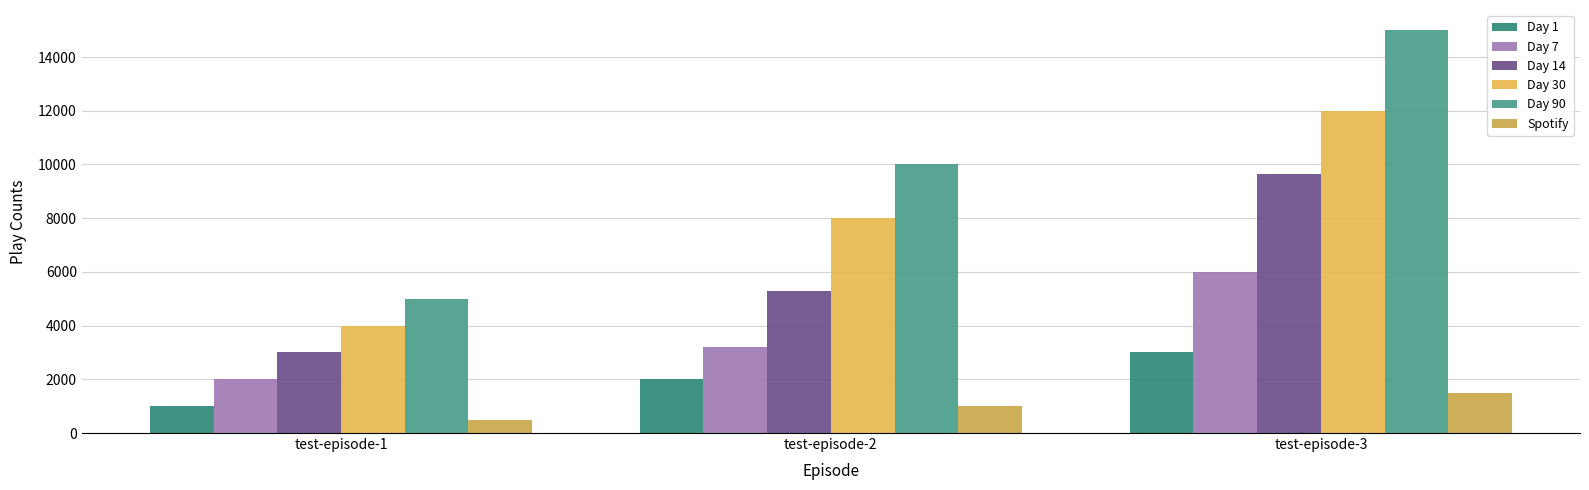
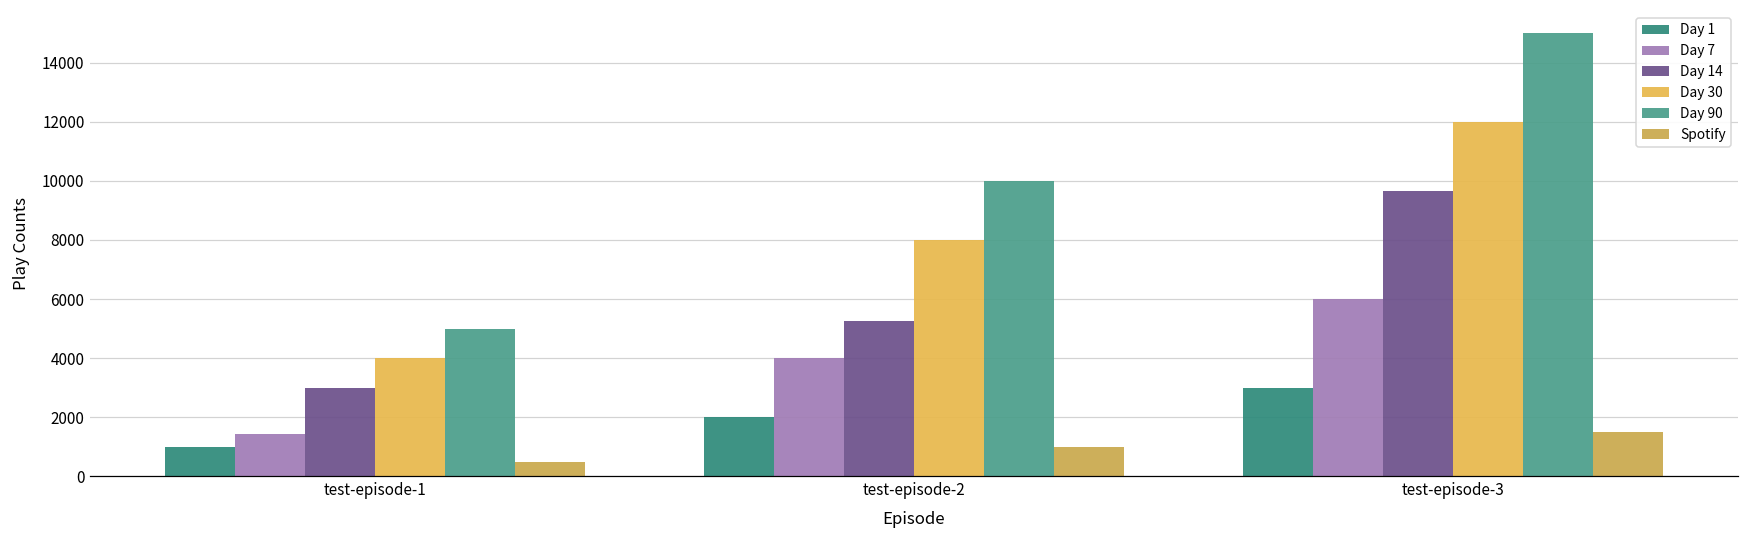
Day 7, test-episode-1: 2000 -> 1400
Day 7, test-episode-2: 3200 -> 4000
